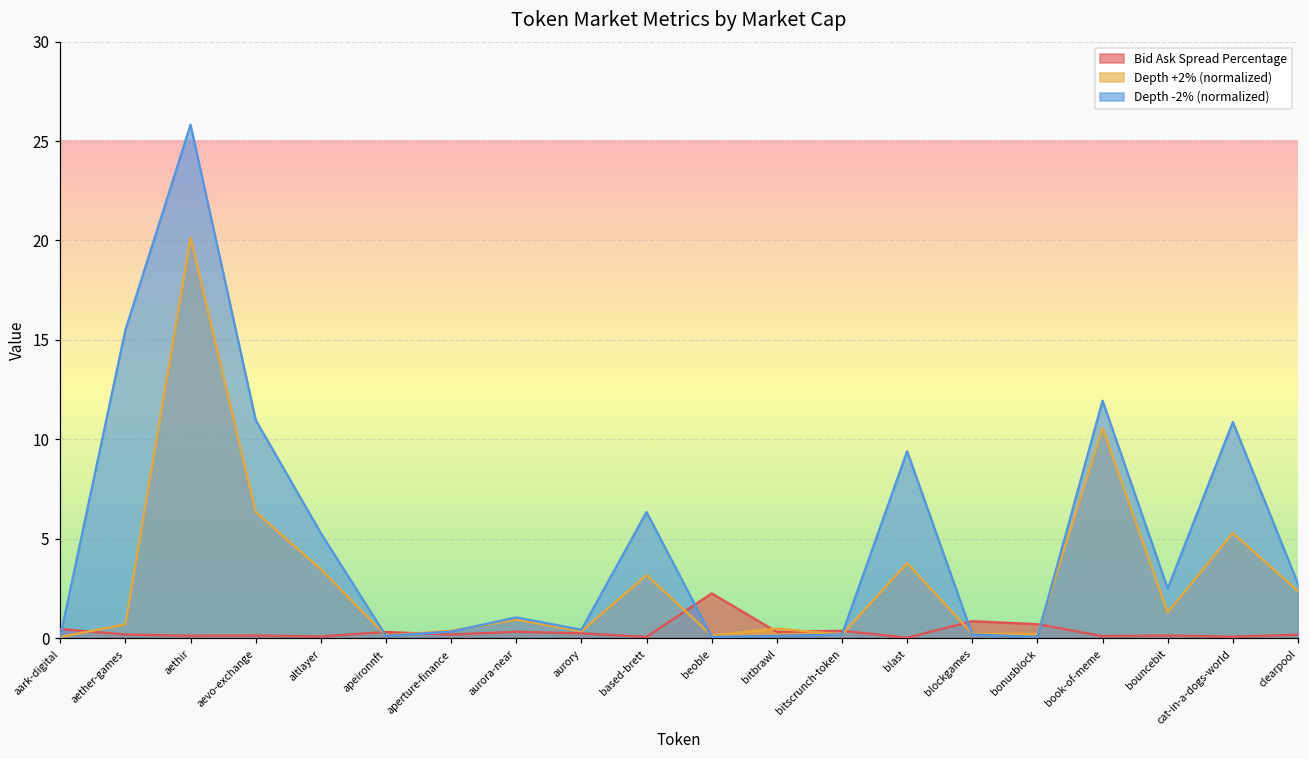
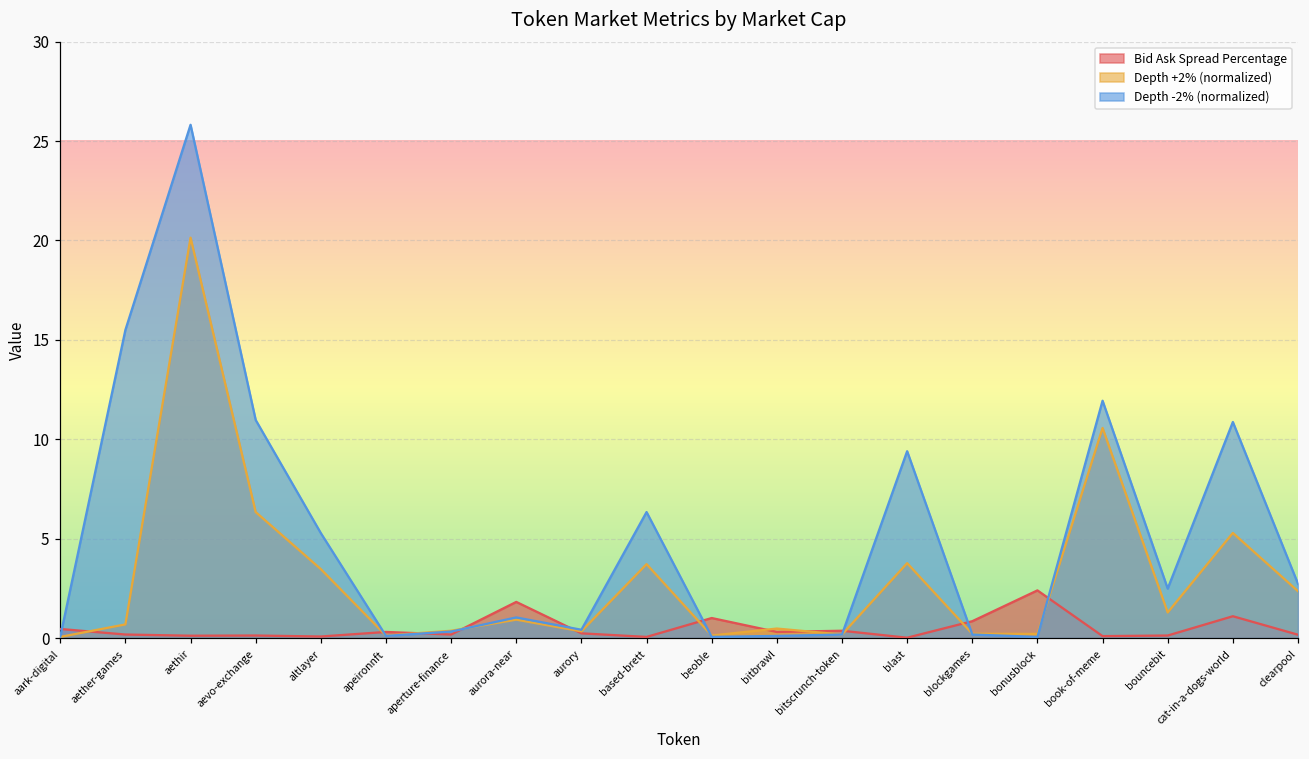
Bid Ask Spread Percentage, aurora-near: 0.3 -> 1.8
Depth +2% (normalized), based-brett: 3.2 -> 3.7
Bid Ask Spread Percentage, beoble: 2.3 -> 1.0
Bid Ask Spread Percentage, bonusblock: 0.7 -> 2.4
Bid Ask Spread Percentage, cat-in-a-dogs-world: 0.1 -> 1.1
